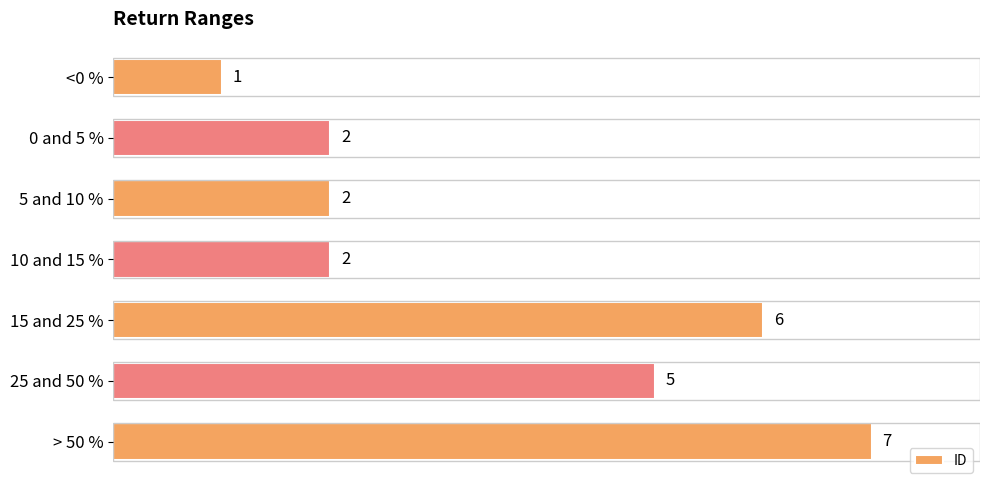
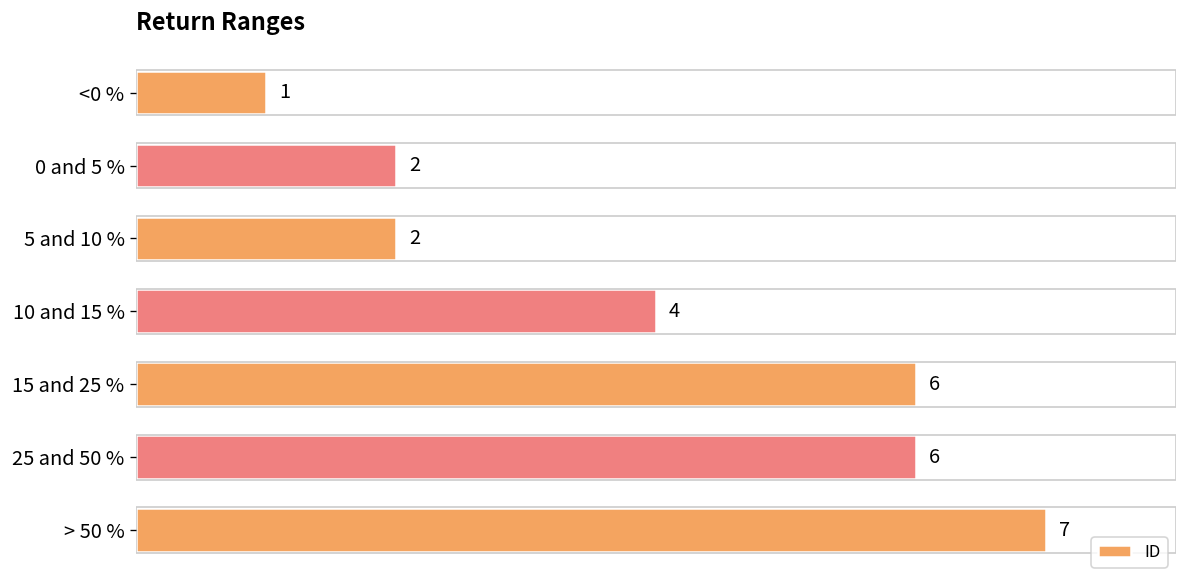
10 and 15 %: 2 -> 4
25 and 50 %: 5 -> 6
